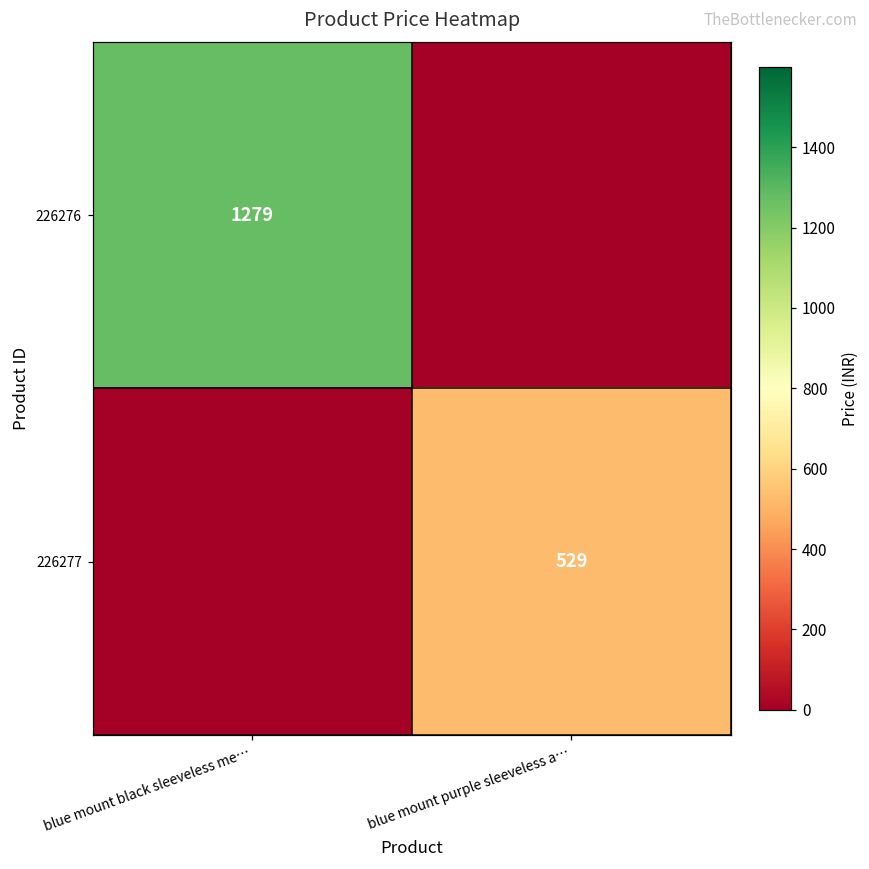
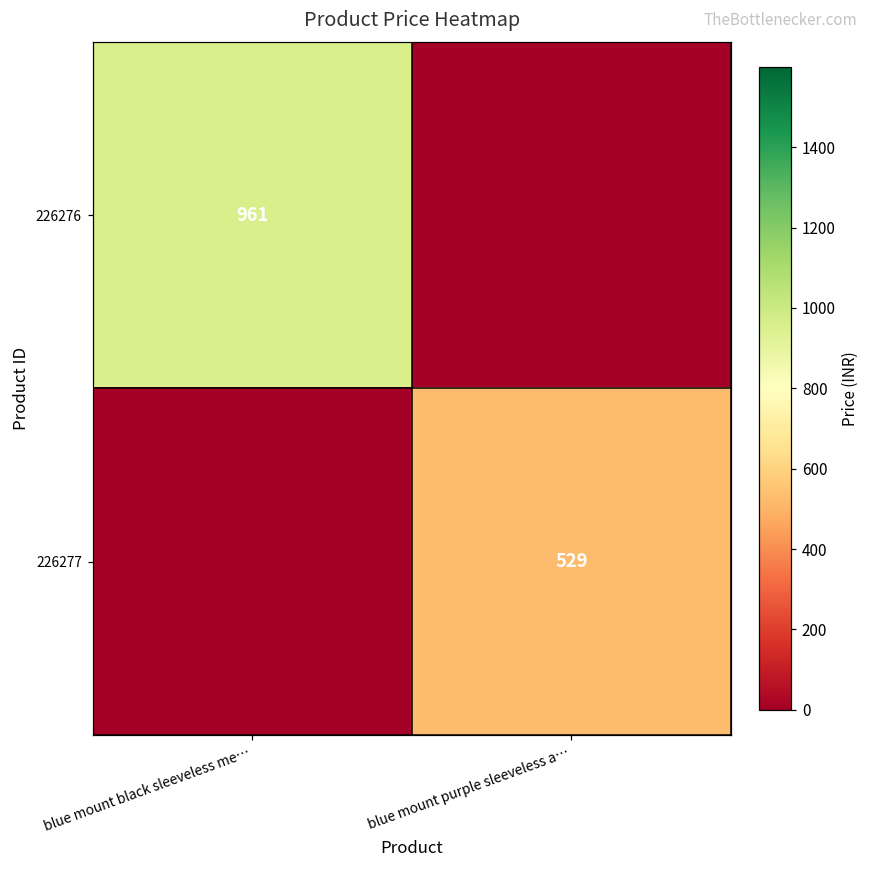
226276, blue mount black sleeveless me…: 1279 -> 961
